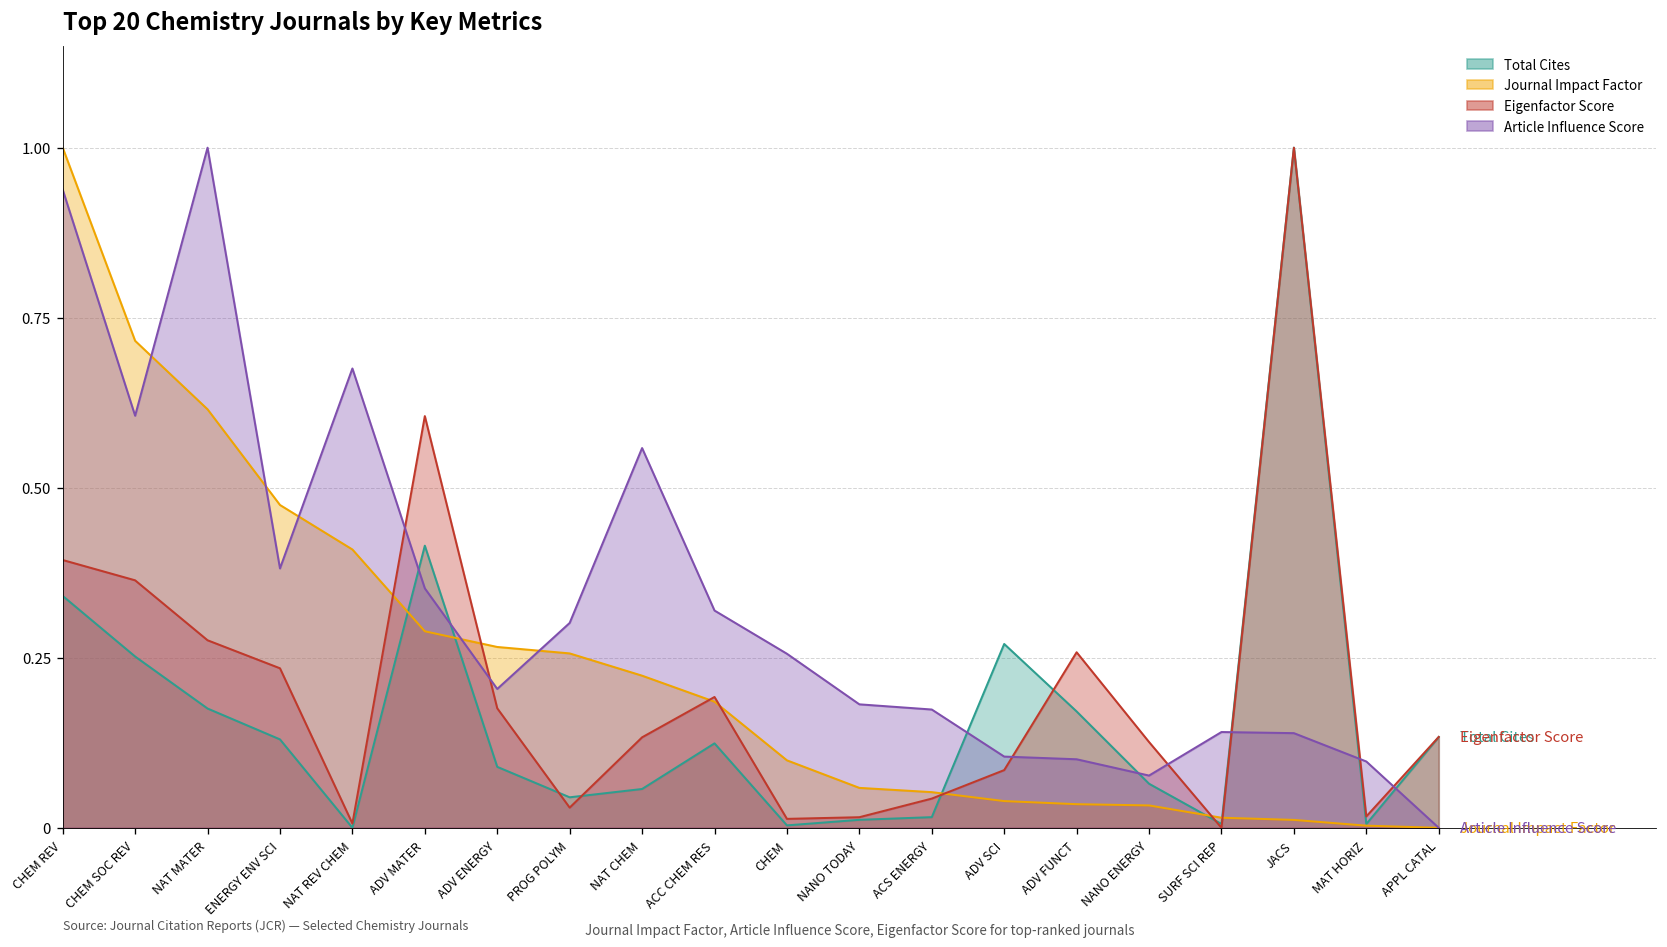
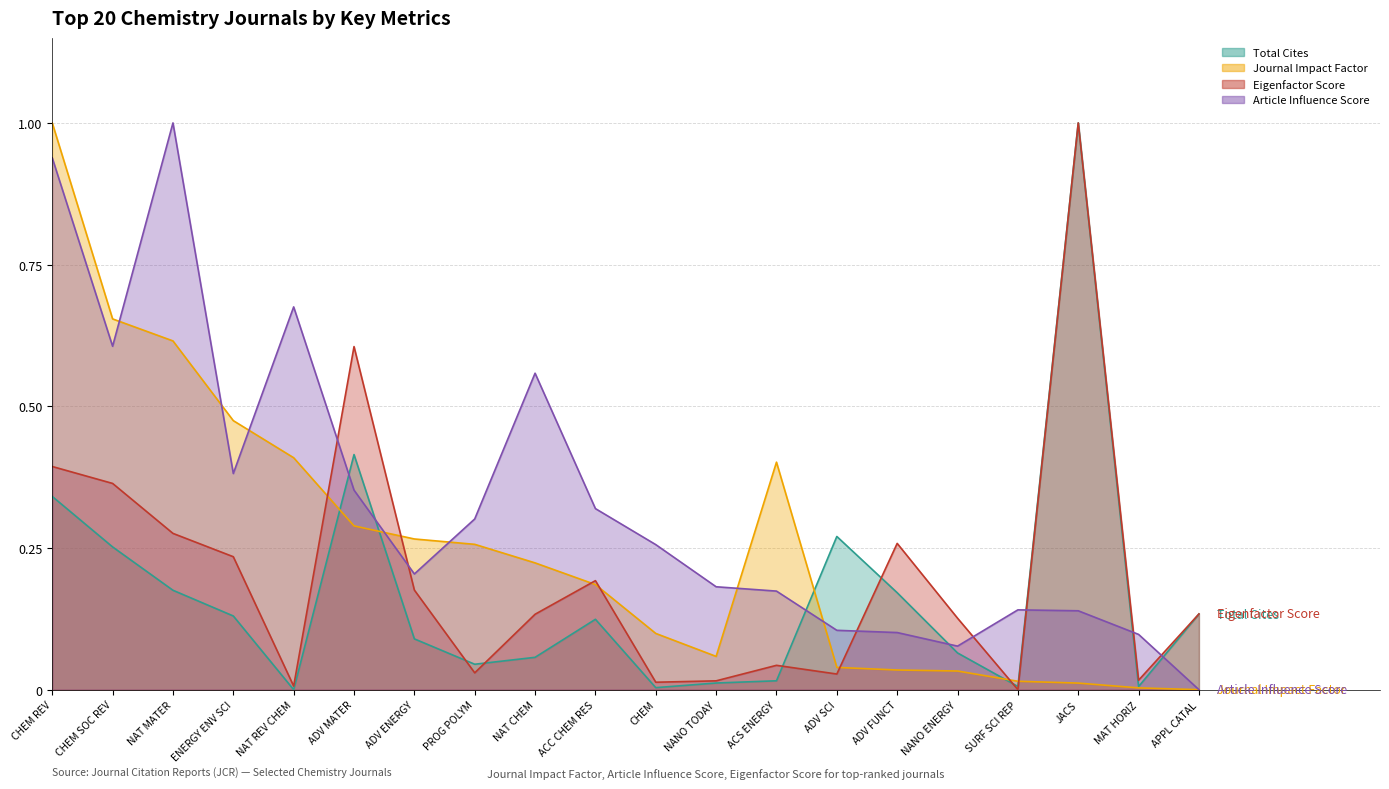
Journal Impact Factor, CHEM SOC REV: 0.72 -> 0.65
Journal Impact Factor, ACS ENERGY: 0.05 -> 0.40
Eigenfactor Score, ADV SCI: 0.08 -> 0.03
